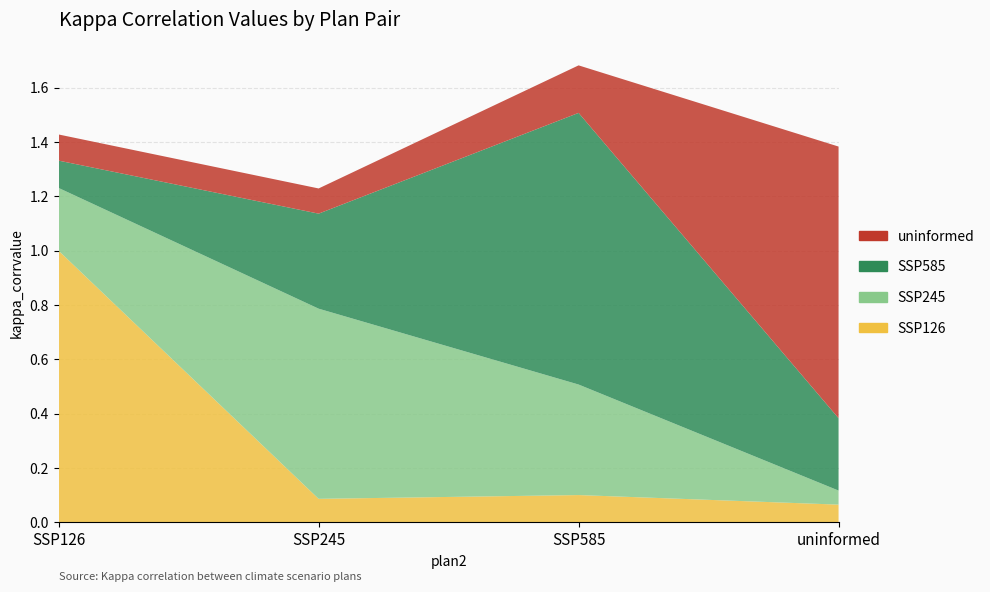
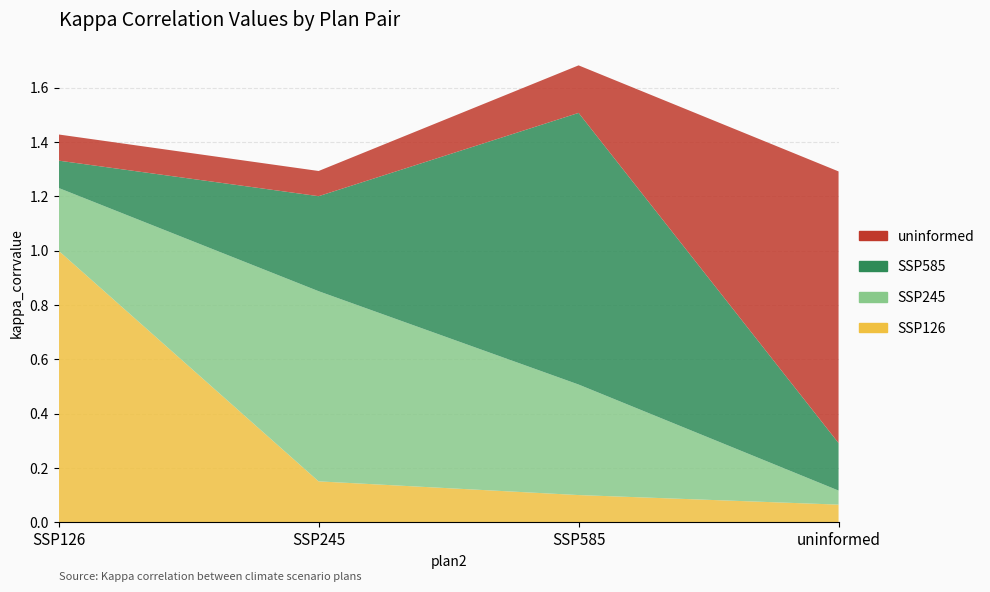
SSP126, SSP245: 0.09 -> 0.15
SSP585, uninformed: 0.27 -> 0.17
